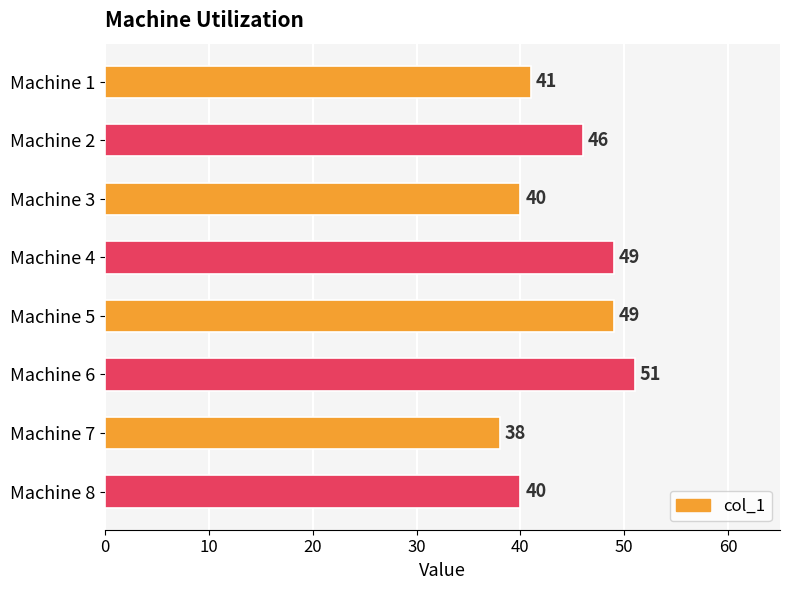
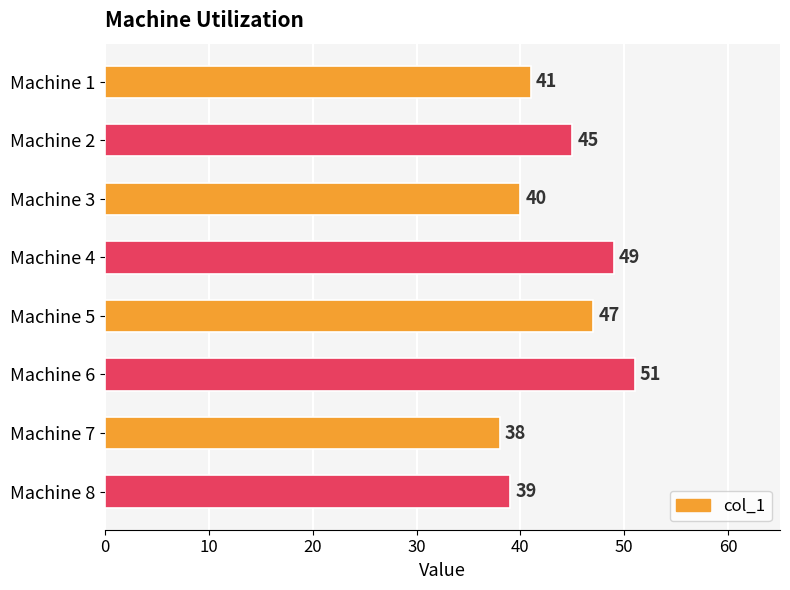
Machine 2: 46 -> 45
Machine 5: 49 -> 47
Machine 8: 40 -> 39
